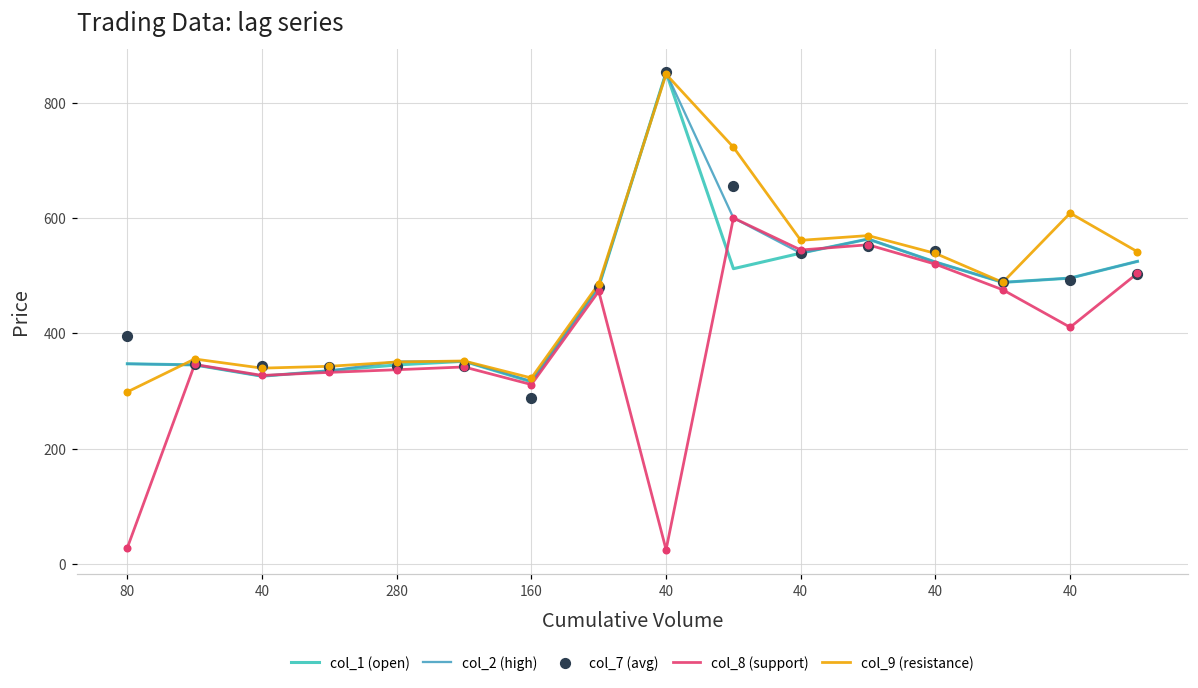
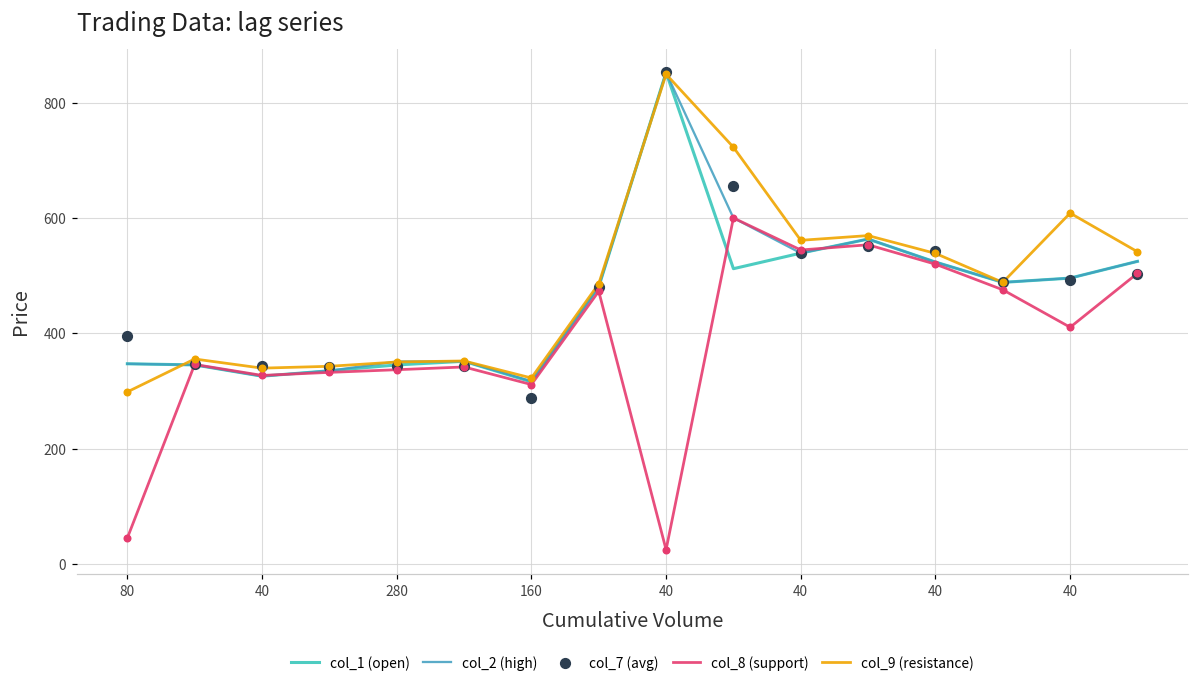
col_8 (support), 80: 30 -> 50
